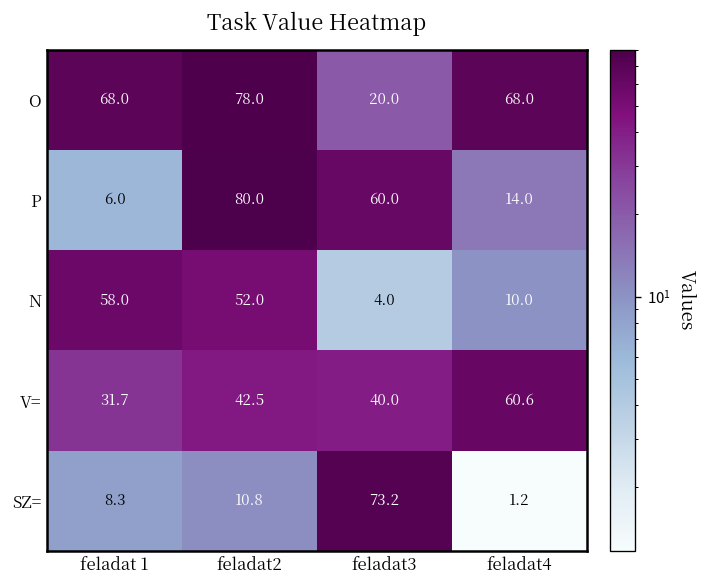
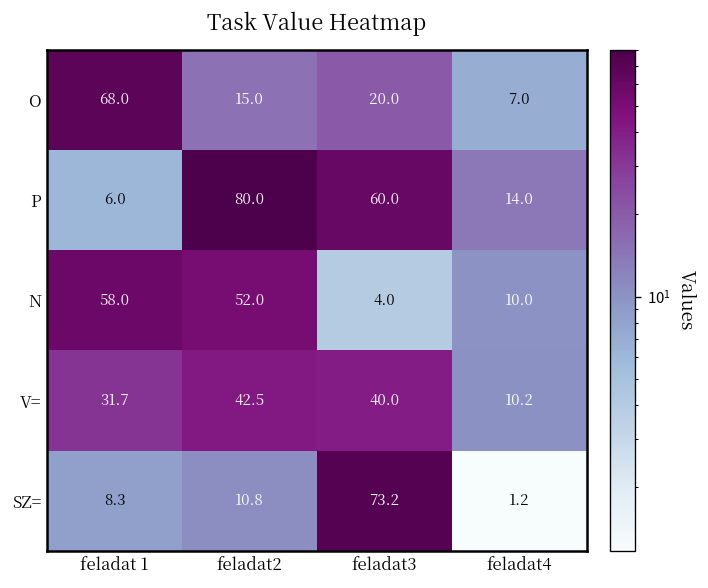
O, feladat2: 78.0 -> 15.0
O, feladat4: 68.0 -> 7.0
V=, feladat4: 60.6 -> 10.2
